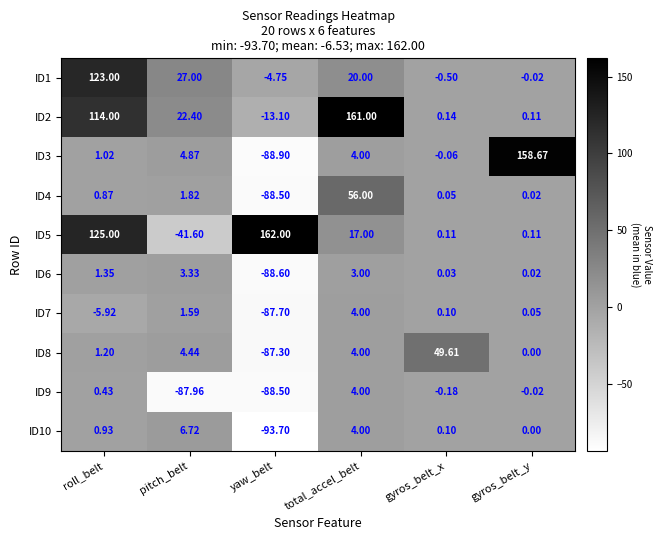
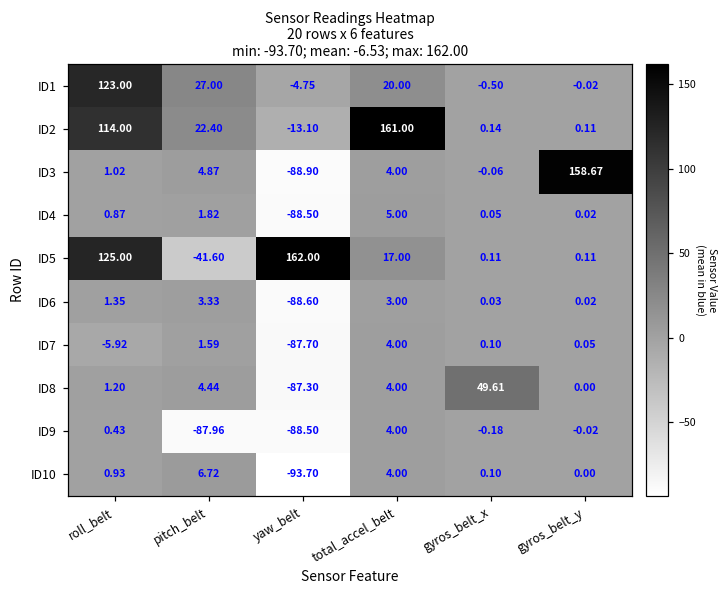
ID4, total_accel_belt: 56.00 -> 5.00
